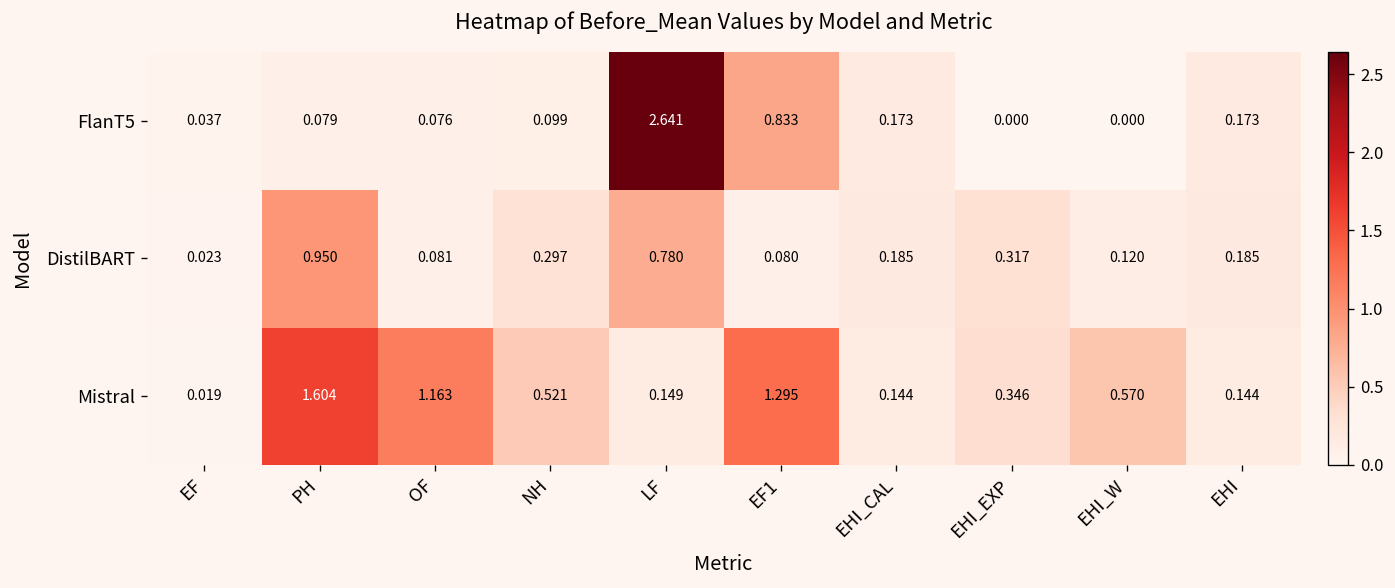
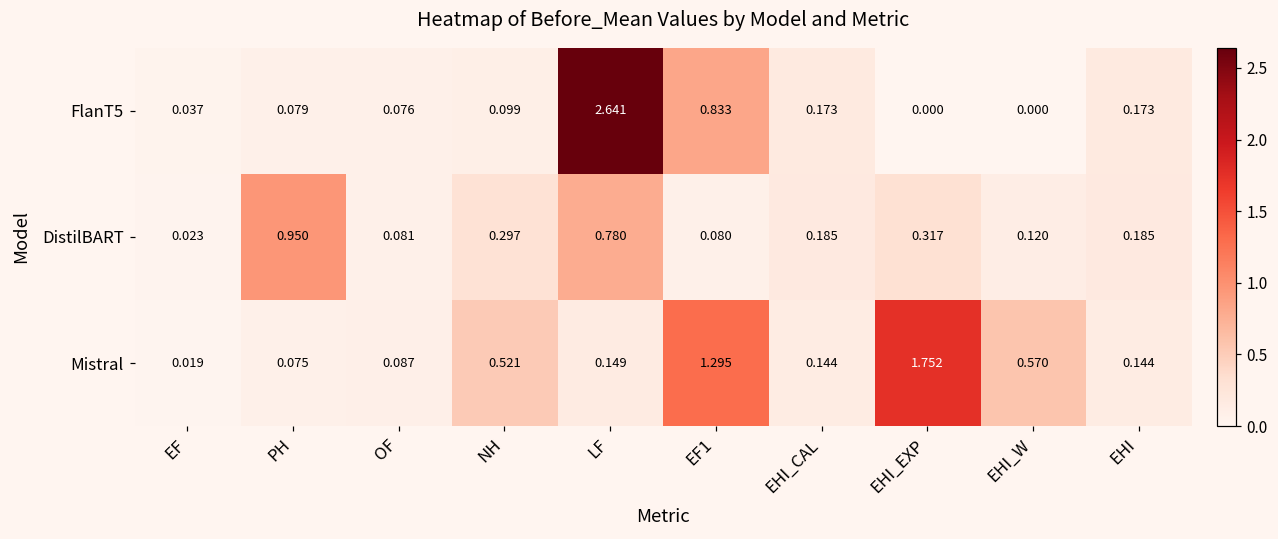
Mistral, PH: 1.604 -> 0.075
Mistral, OF: 1.163 -> 0.087
Mistral, EHI_EXP: 0.346 -> 1.752
